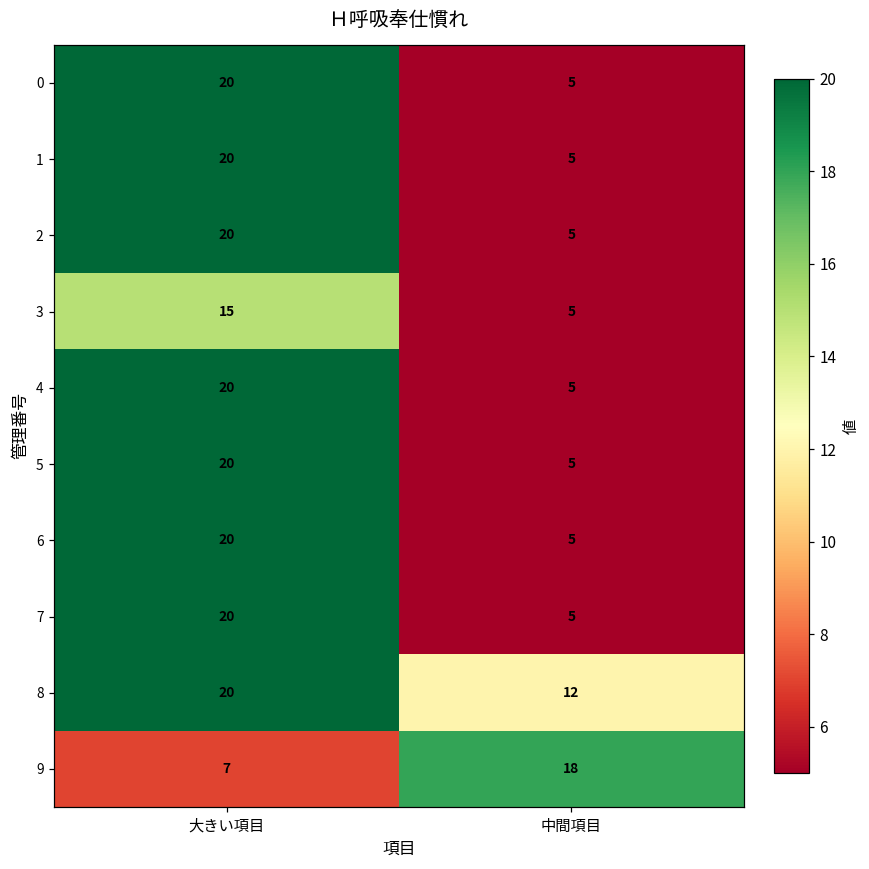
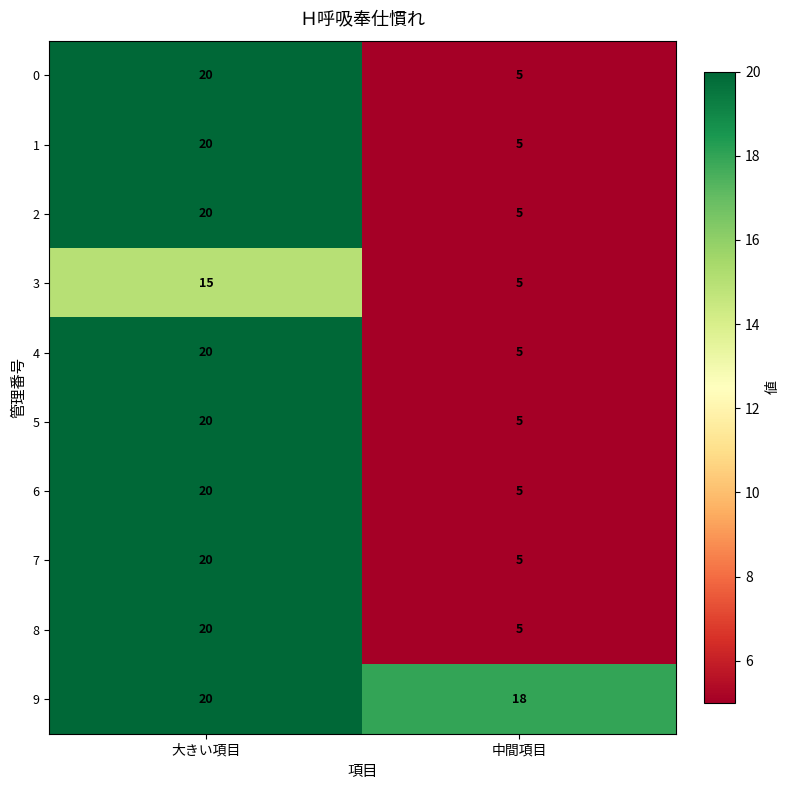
8, 中間項目: 12 -> 5
9, 大きい項目: 7 -> 20
